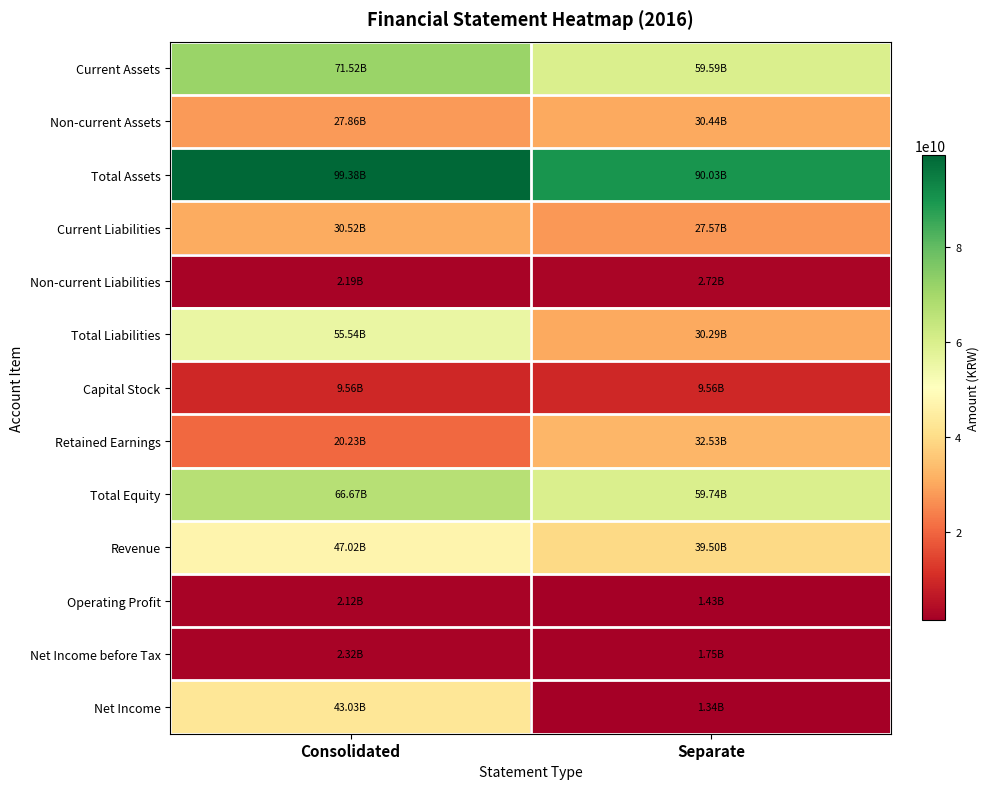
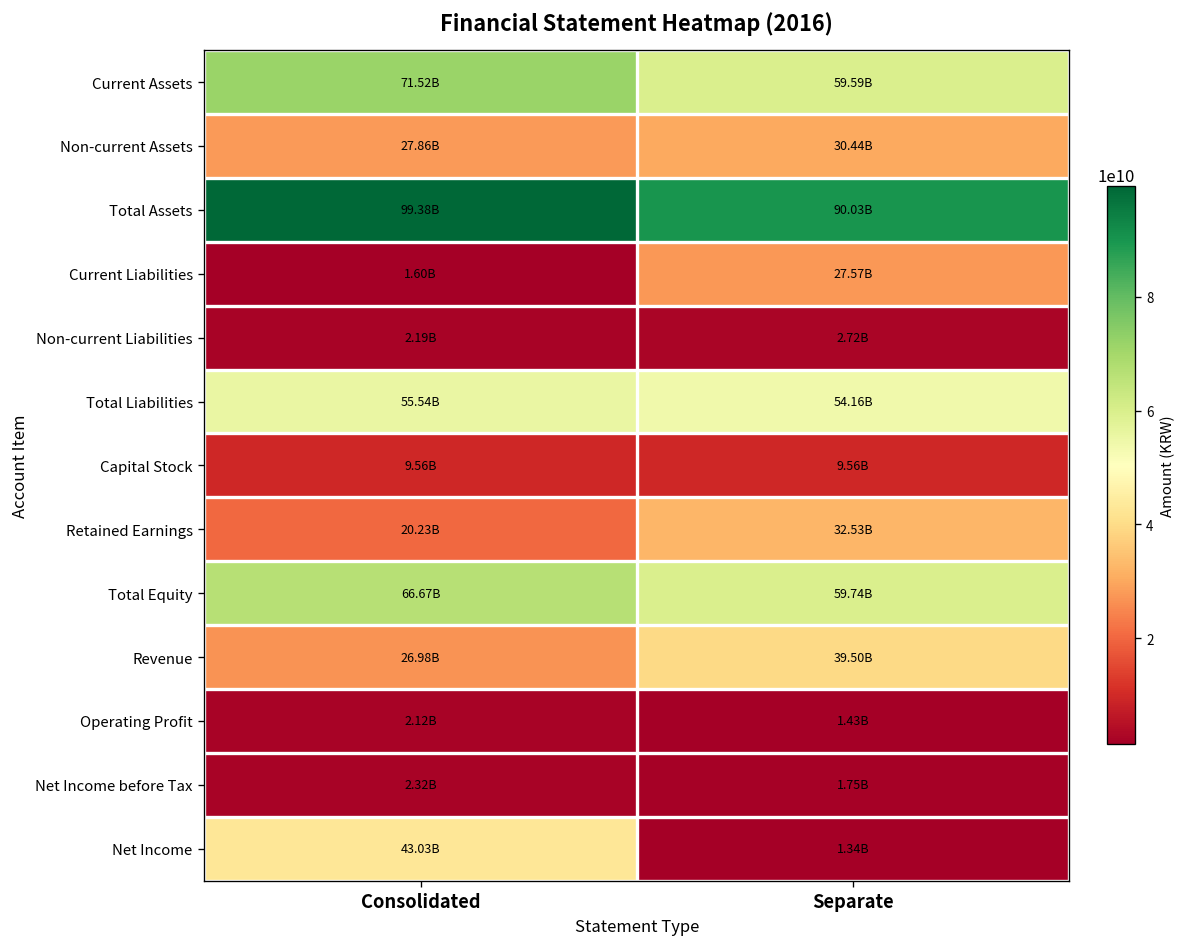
Current Liabilities, Consolidated: 30.52B -> 1.60B
Total Liabilities, Separate: 30.29B -> 54.16B
Revenue, Consolidated: 47.02B -> 26.98B
